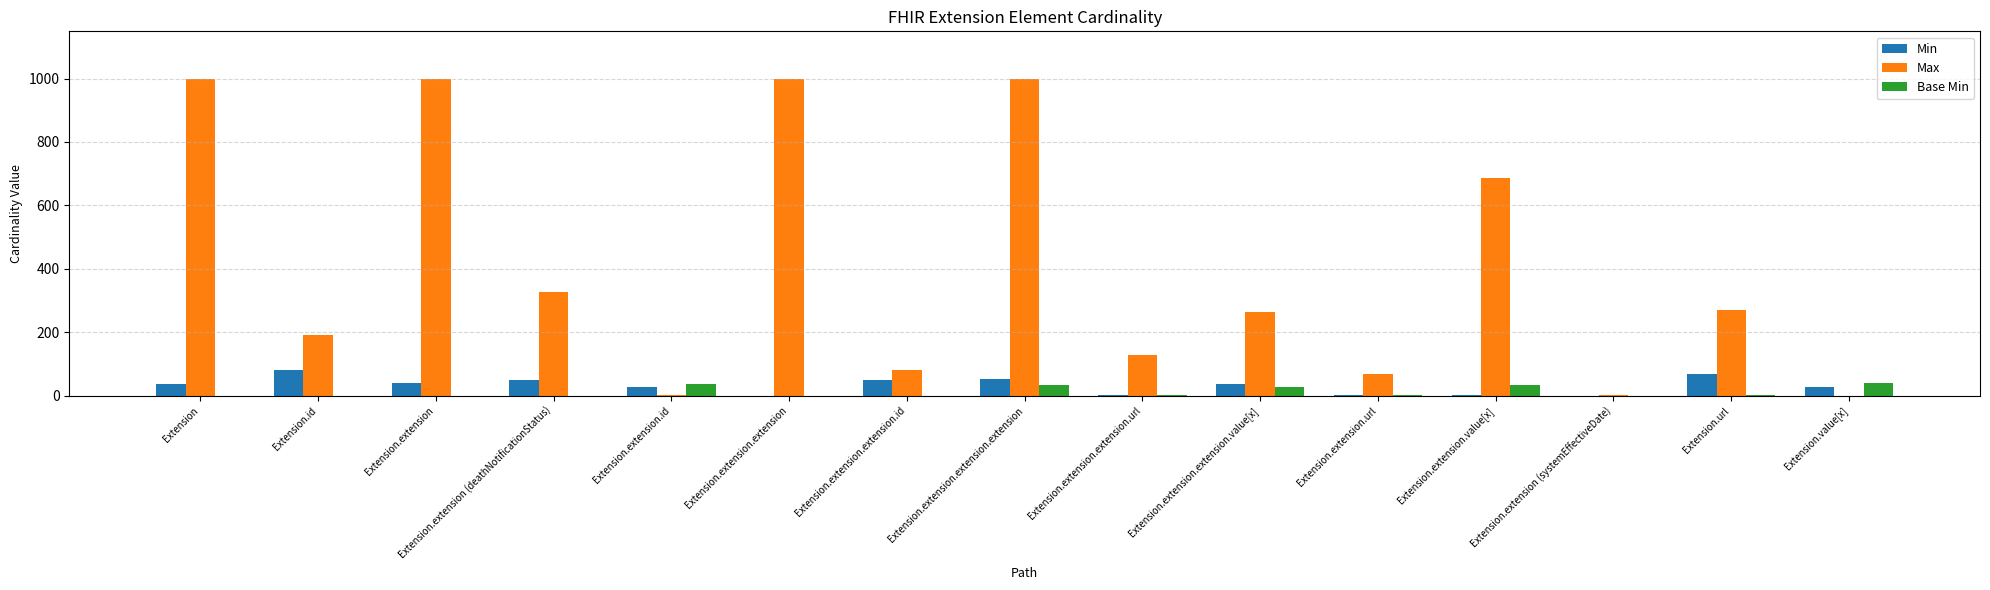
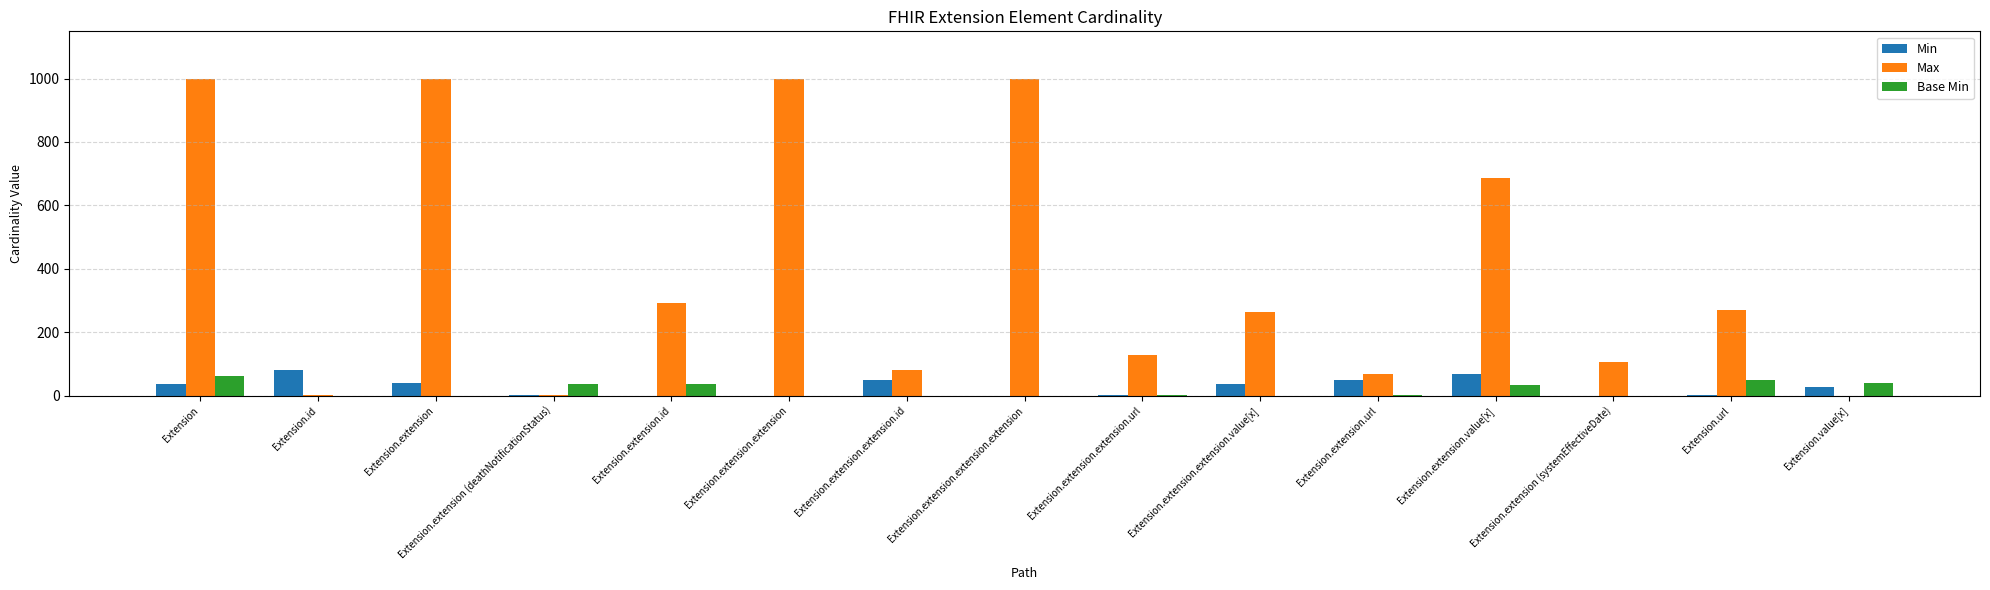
Base Min, Extension: 0 -> 60
Max, Extension.id: 190 -> 0
Min, Extension.extension (deathNotificationStatus): 50 -> 0
Max, Extension.extension (deathNotificationStatus): 330 -> 0
Base Min, Extension.extension (deathNotificationStatus): 0 -> 40
Min, Extension.extension.id: 30 -> 0
Max, Extension.extension.id: 0 -> 290
Min, Extension.extension.extension.extension: 50 -> 0
Base Min, Extension.extension.extension.extension: 30 -> 0
Base Min, Extension.extension.extension.value[x]: 30 -> 0
Min, Extension.extension.url: 0 -> 50
Min, Extension.extension.value[x]: 0 -> 70
Max, Extension.extension (systemEffectiveDate): 0 -> 110
Min, Extension.url: 70 -> 0
Base Min, Extension.url: 0 -> 50
